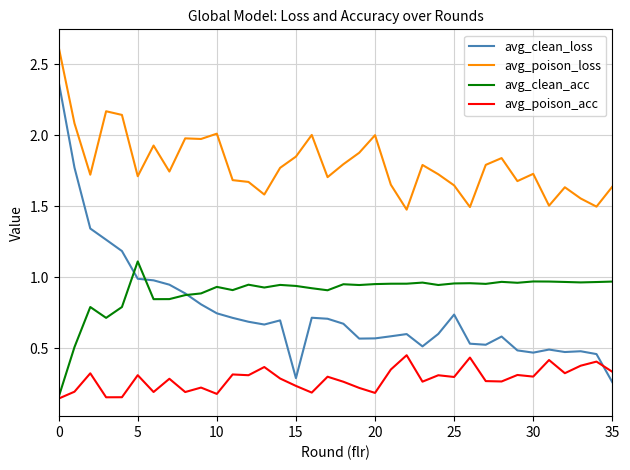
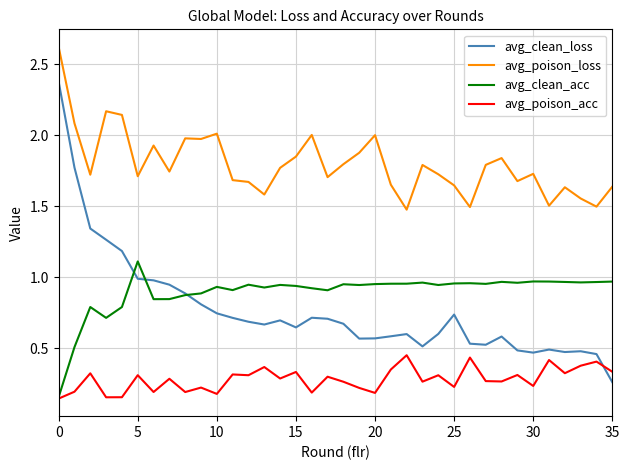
avg_clean_loss, 15: 0.29 -> 0.65
avg_poison_acc, 15: 0.23 -> 0.33
avg_poison_acc, 25: 0.30 -> 0.23
avg_poison_acc, 30: 0.30 -> 0.23
